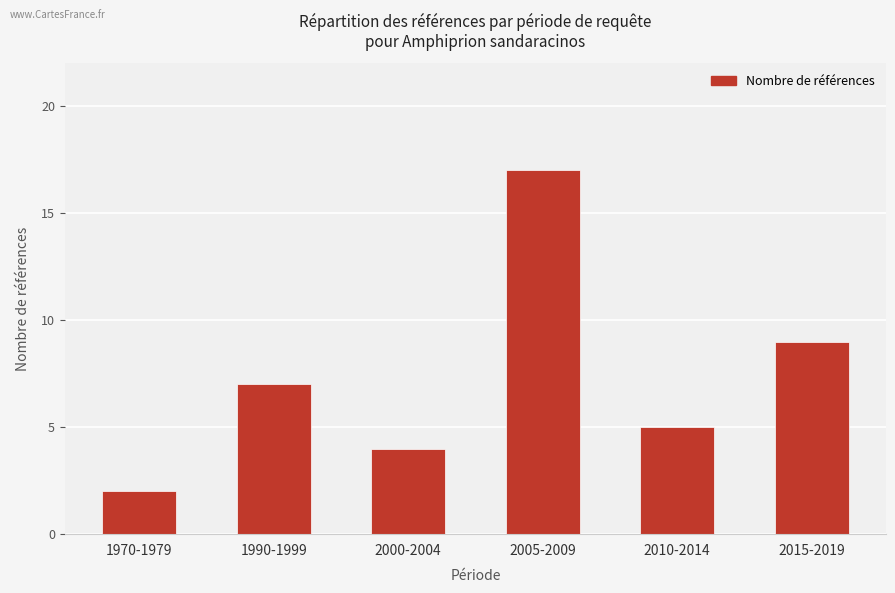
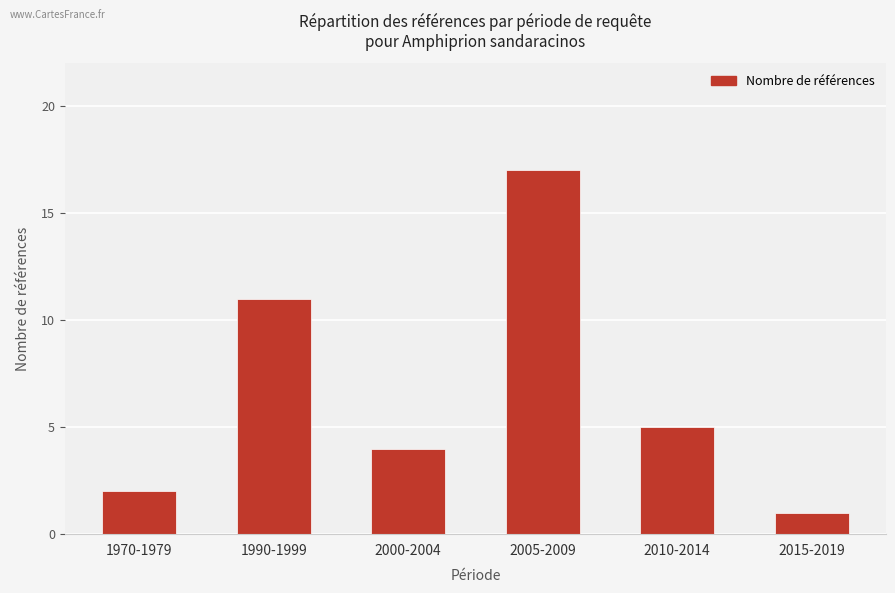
1990-1999: 7 -> 11
2015-2019: 9 -> 1
